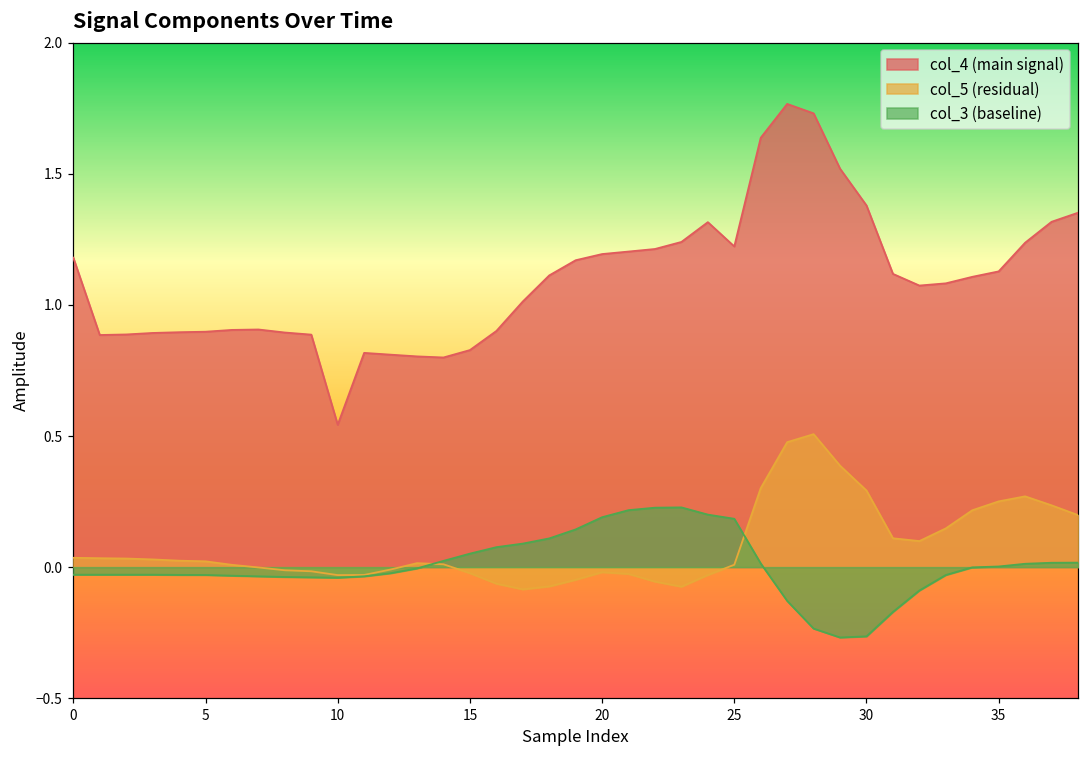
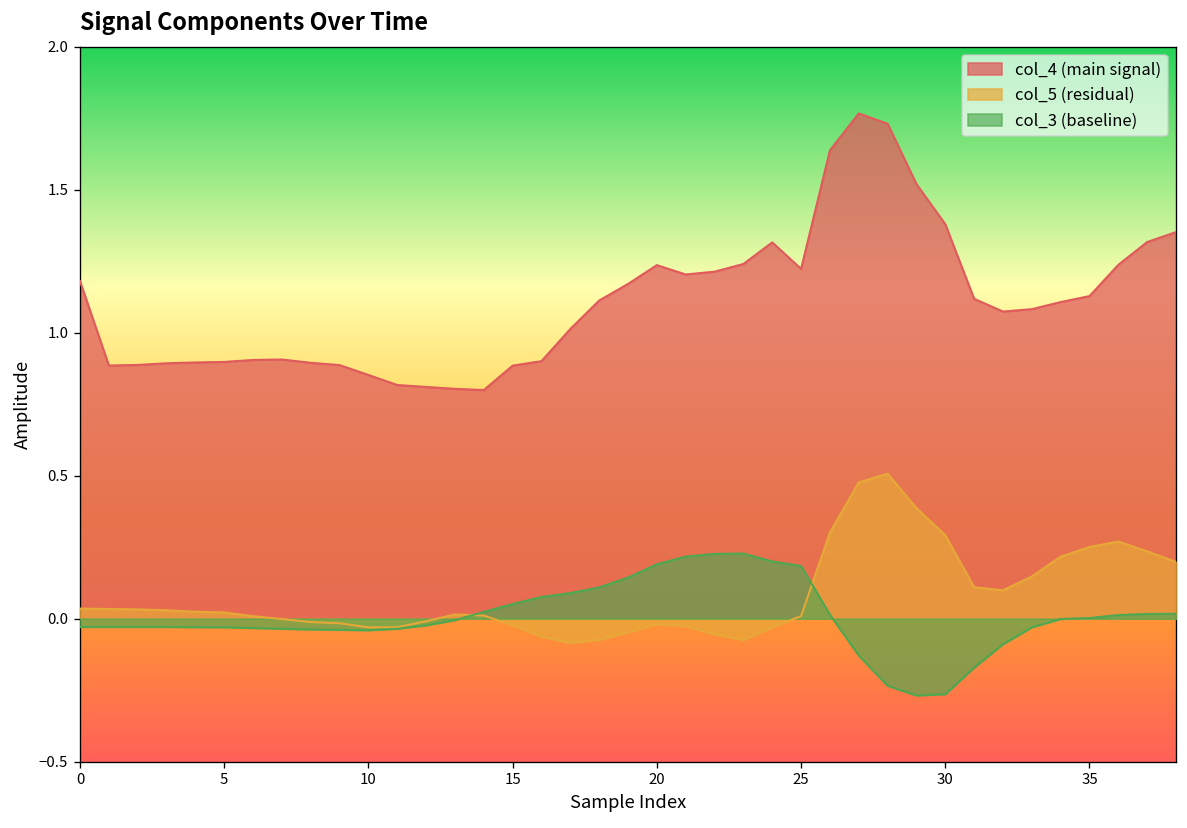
col_4 (main signal), 10: 0.54 -> 0.85
col_4 (main signal), 15: 0.83 -> 0.88
col_4 (main signal), 20: 1.19 -> 1.24
